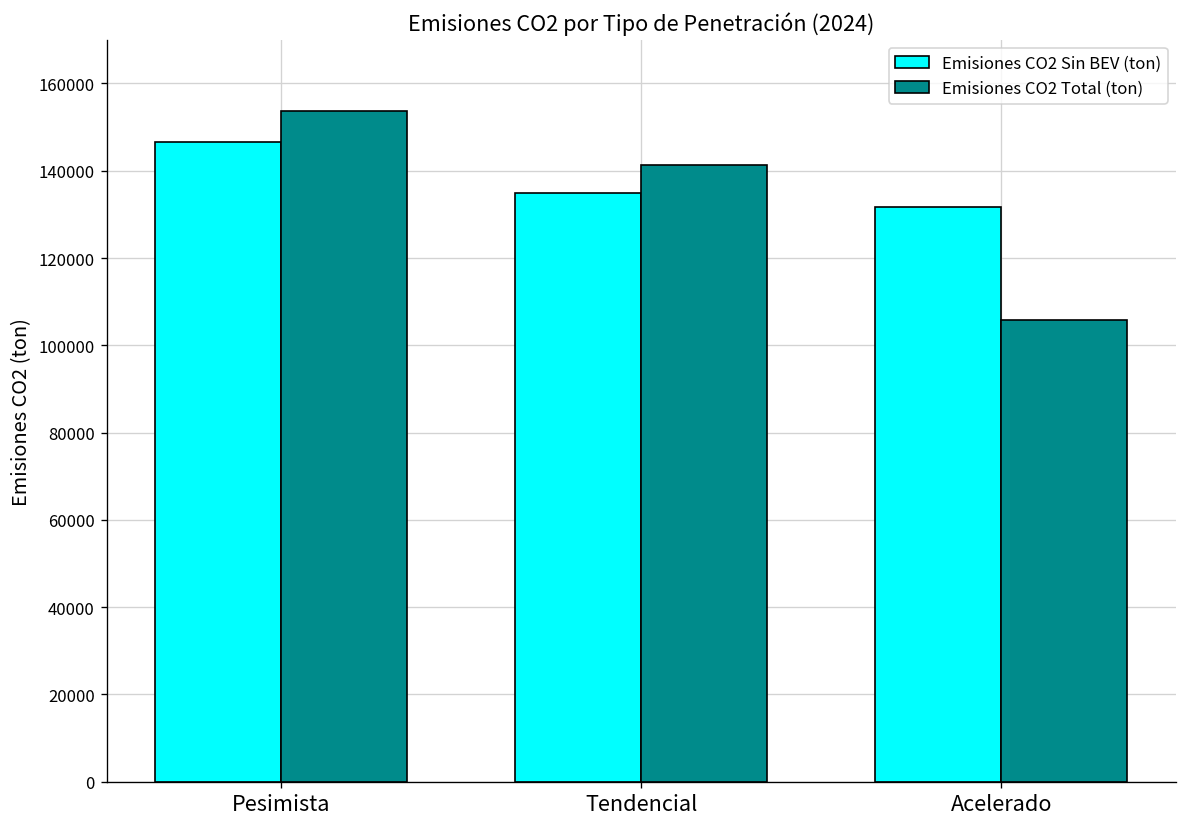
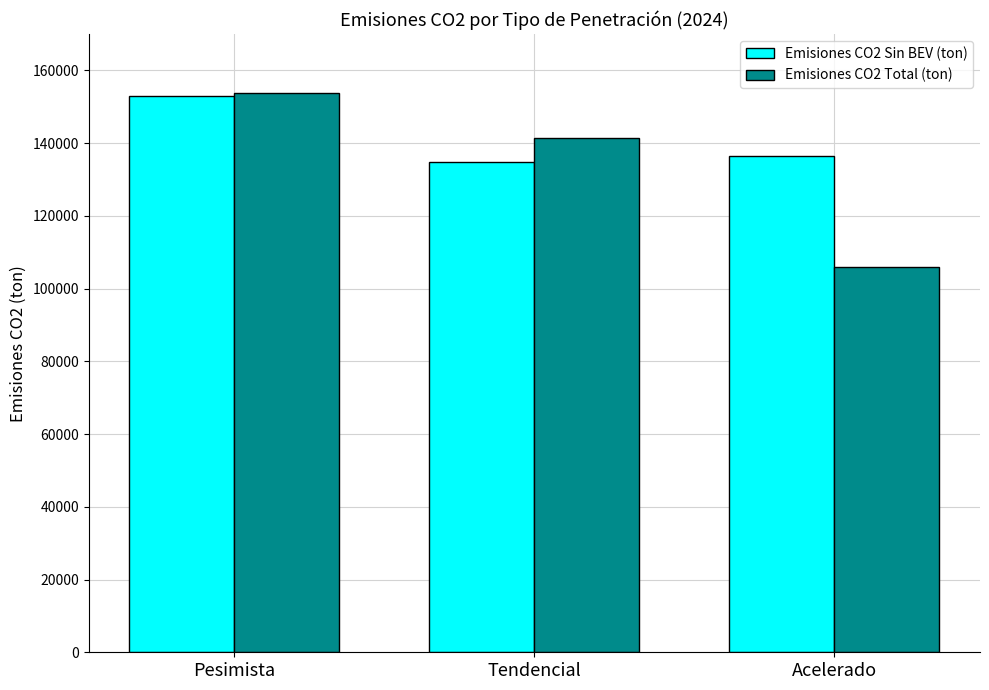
Emisiones CO2 Sin BEV (ton), Pesimista: 147000 -> 153000
Emisiones CO2 Sin BEV (ton), Acelerado: 132000 -> 137000
